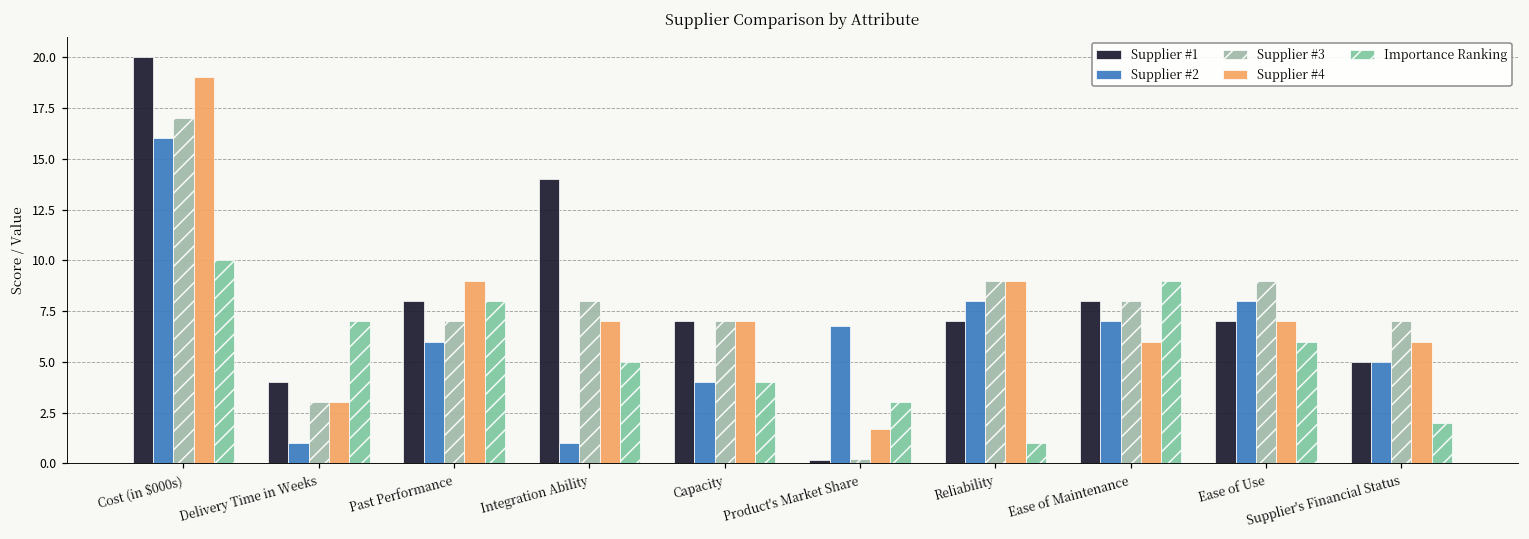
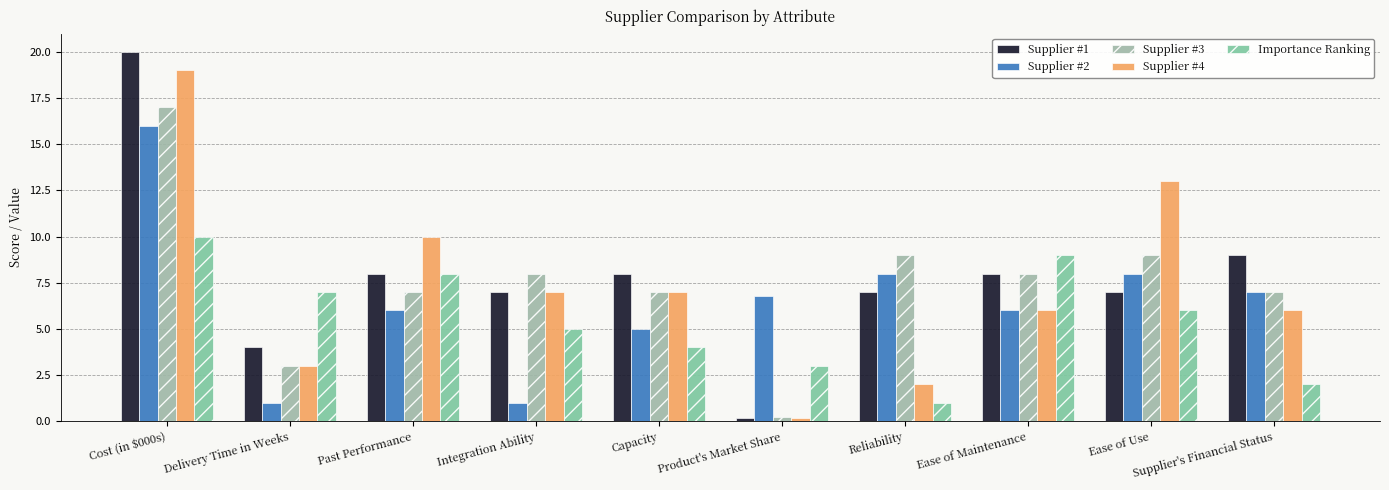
Supplier #4, Past Performance: 9 -> 10
Supplier #1, Integration Ability: 14 -> 7
Supplier #1, Capacity: 7 -> 8
Supplier #2, Capacity: 4 -> 5
Supplier #4, Product's Market Share: 1.7 -> 0.2
Supplier #4, Reliability: 9 -> 2
Supplier #2, Ease of Maintenance: 7 -> 6
Supplier #4, Ease of Use: 7 -> 13
Supplier #1, Supplier's Financial Status: 5 -> 9
Supplier #2, Supplier's Financial Status: 5 -> 7
